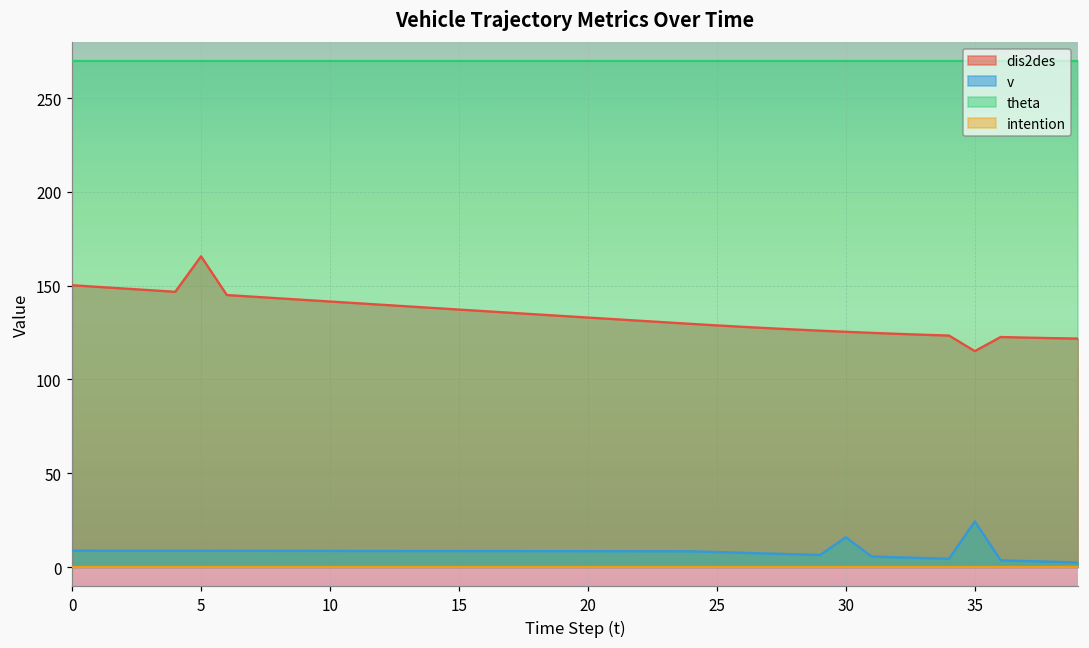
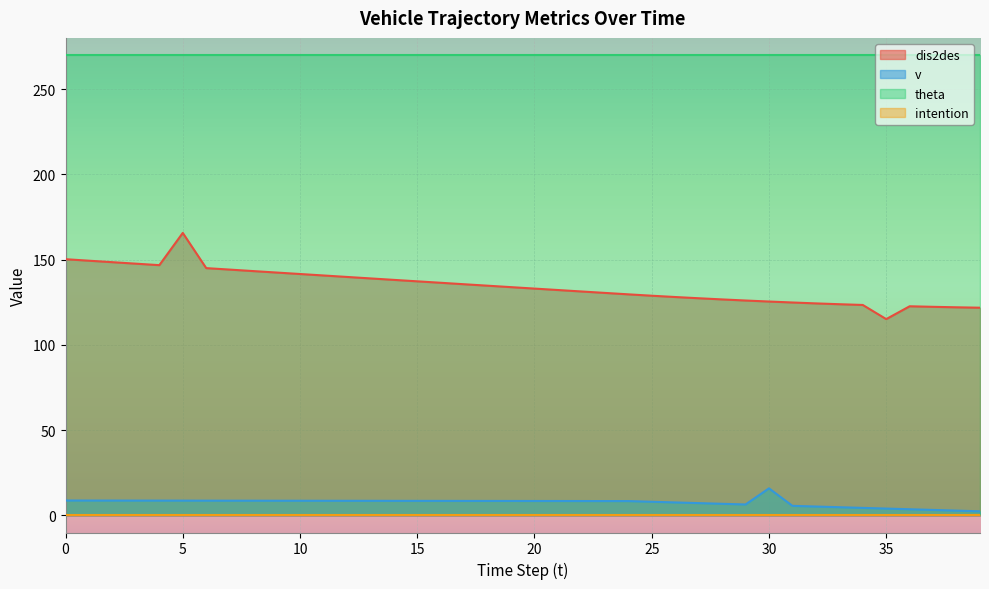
v, 35: 24 -> 4
